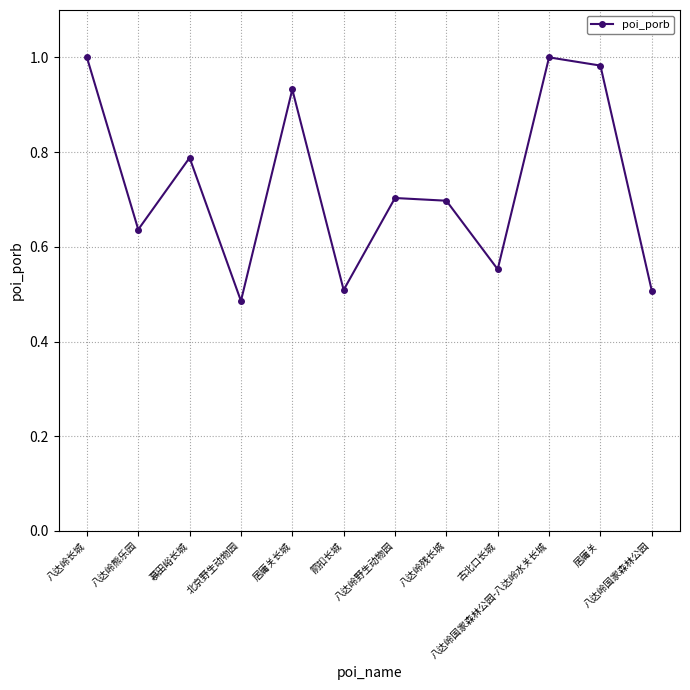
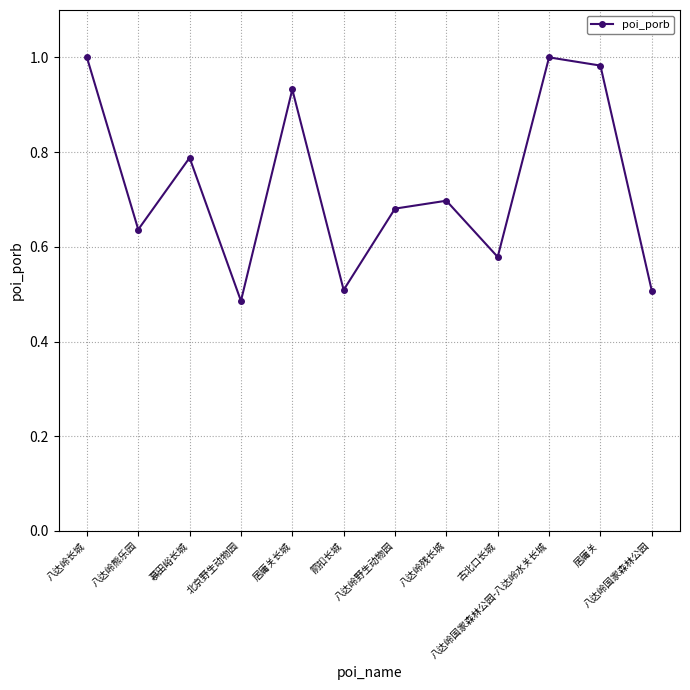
八达岭野生动物园: 0.70 -> 0.68
古北口长城: 0.55 -> 0.58
